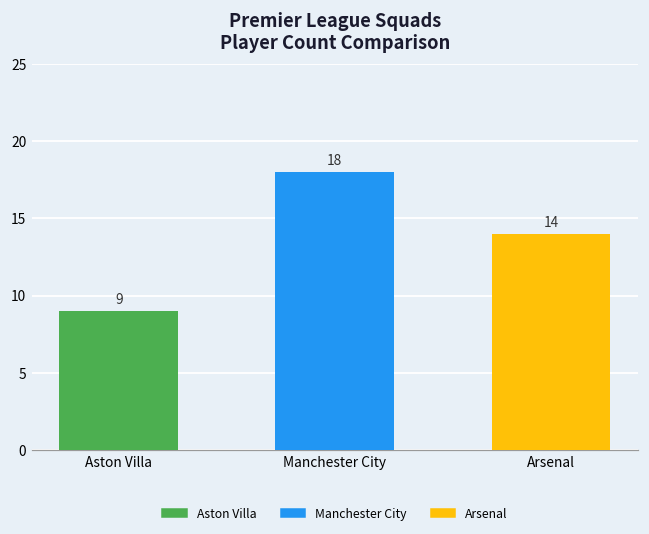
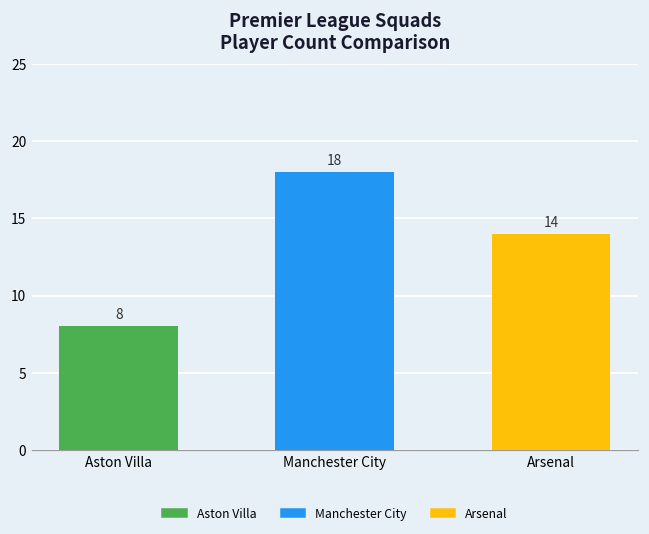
Aston Villa: 9 -> 8
